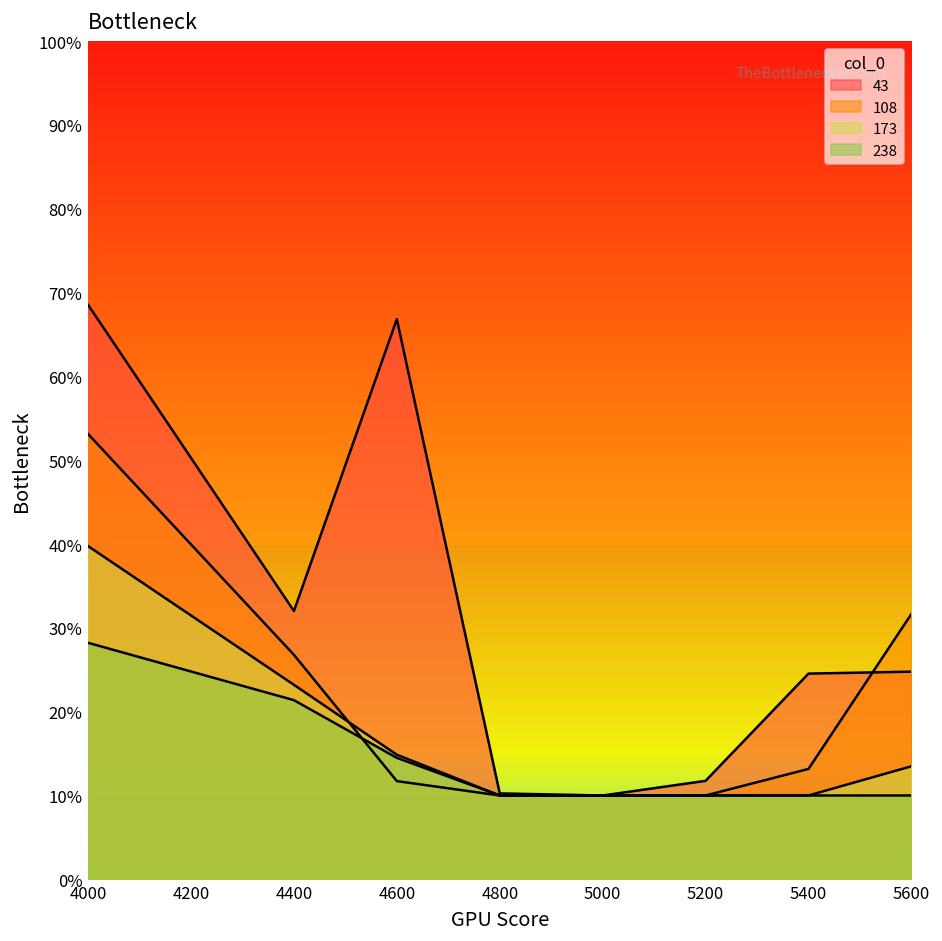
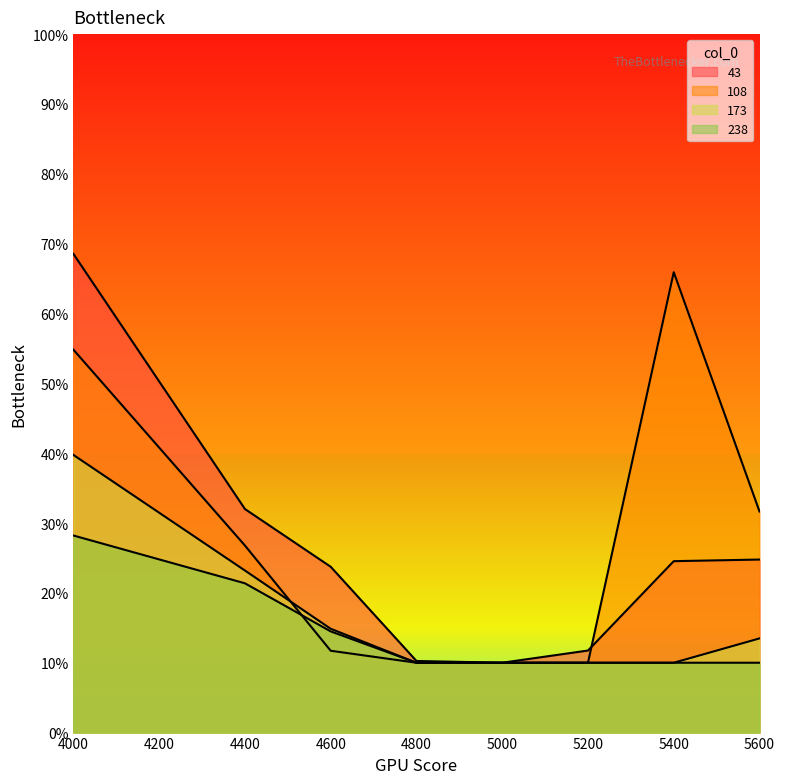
108, 4000: 53% -> 55%
43, 4600: 67% -> 24%
108, 5400: 13% -> 66%
